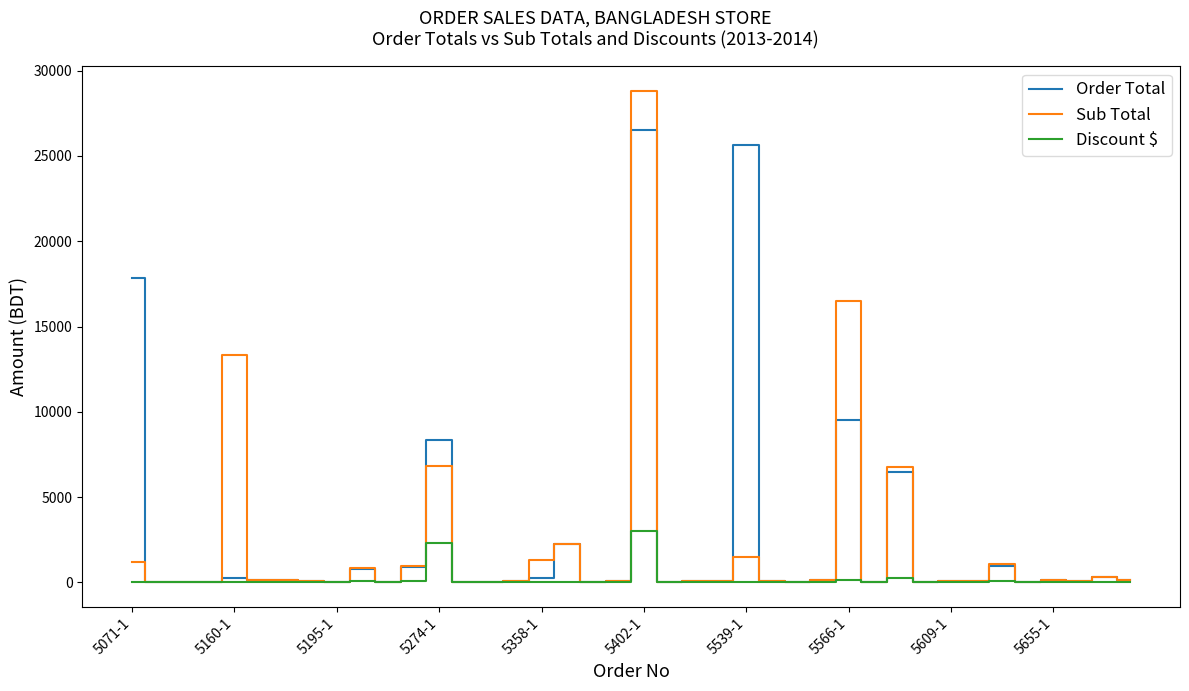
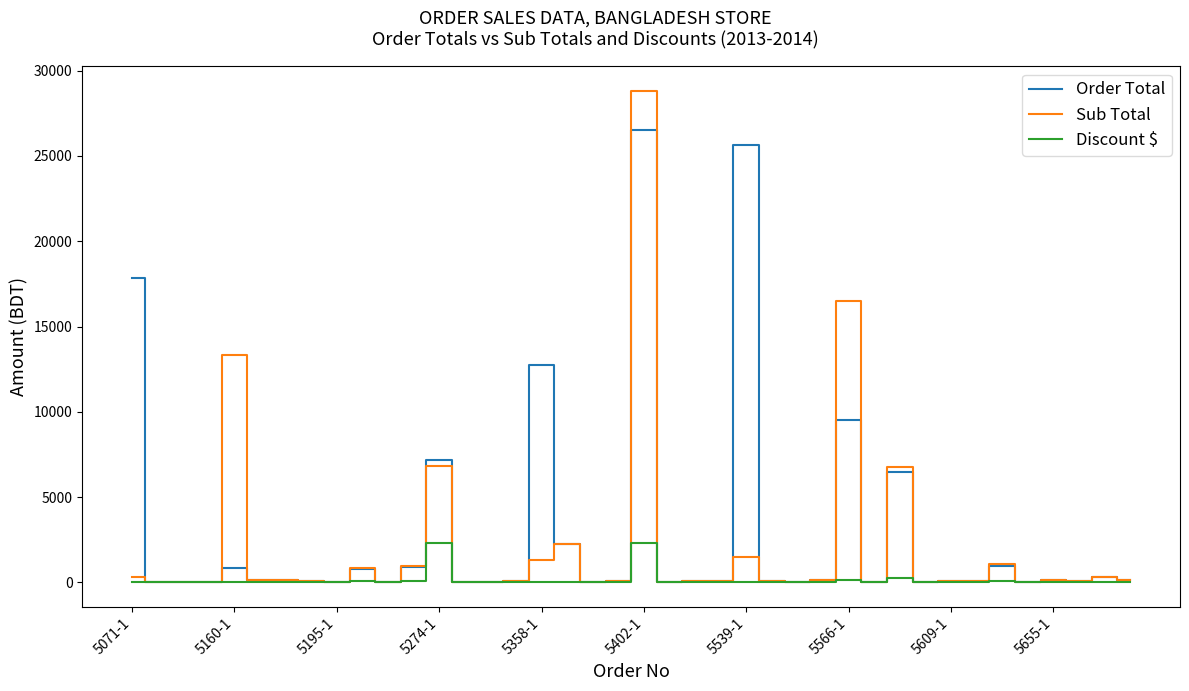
Sub Total, 5071-1: 1200 -> 300
Order Total, 5160-1: 300 -> 800
Order Total, 5274-1: 8400 -> 7200
Order Total, 5358-1: 300 -> 12700
Discount $, 5402-1: 3000 -> 2300
